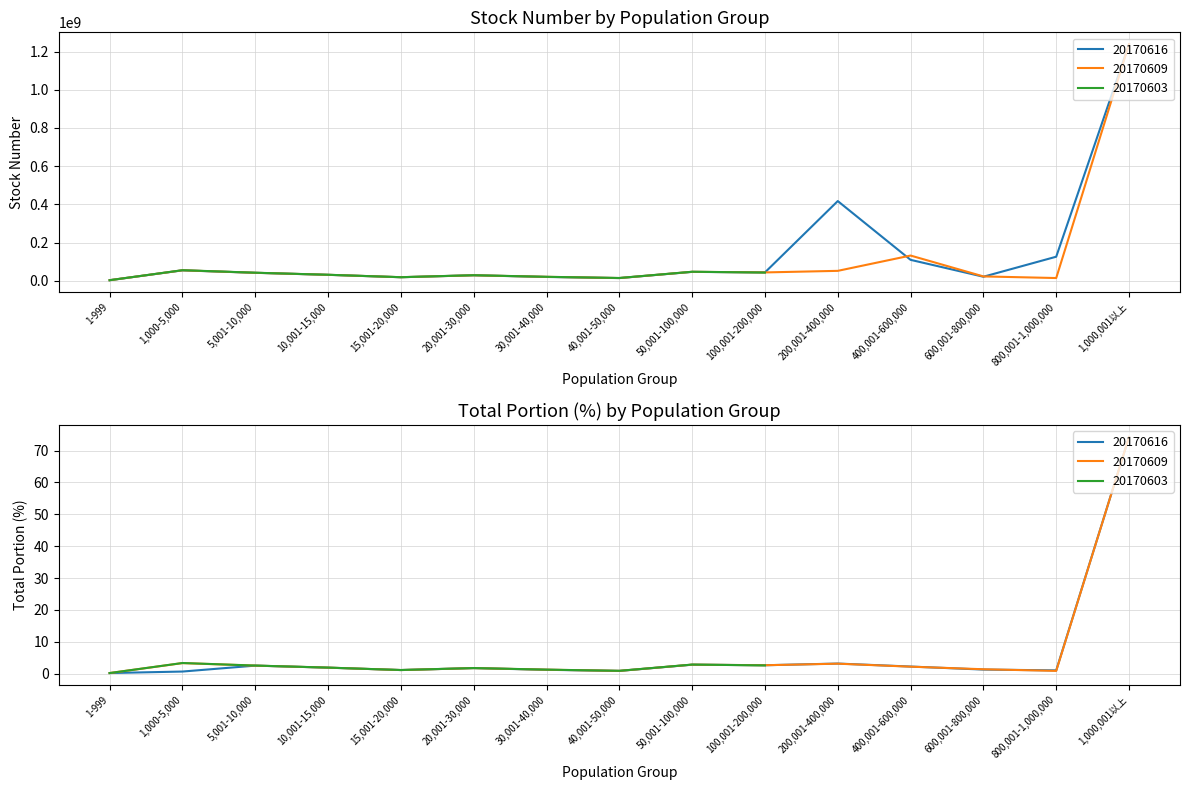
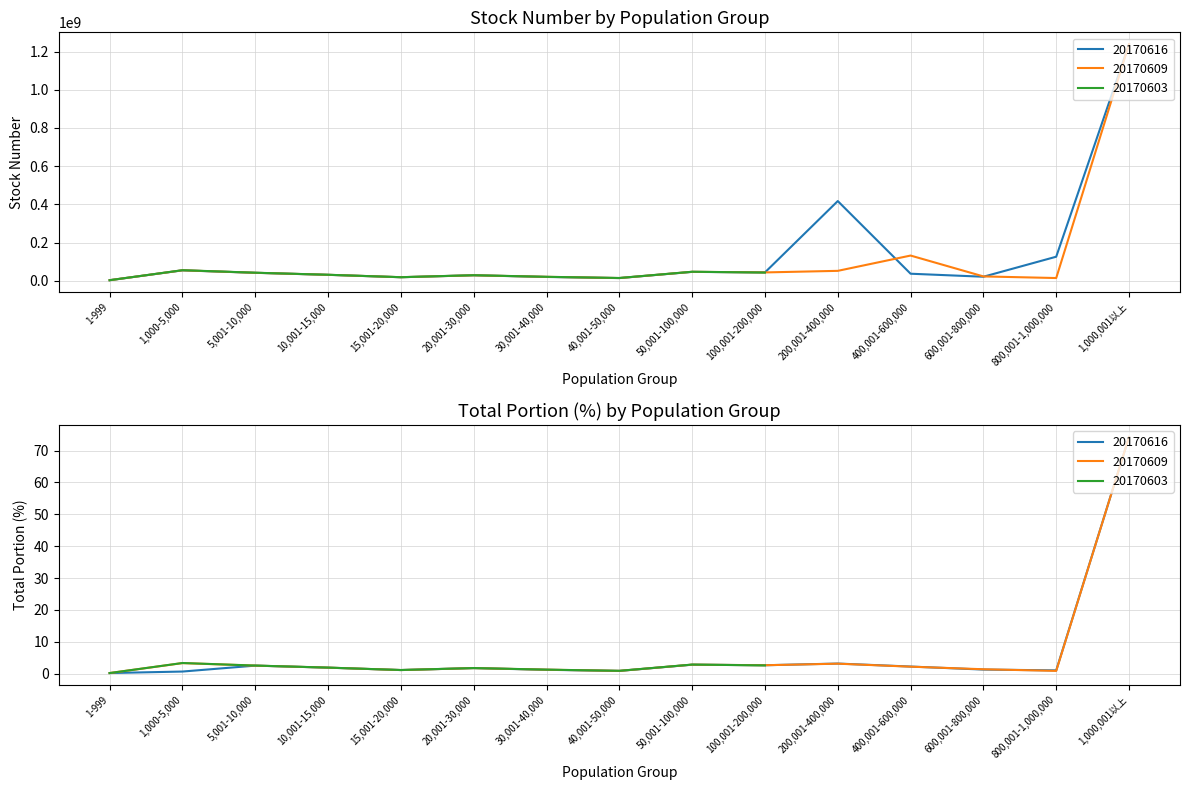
Stock Number by Population Group, 20170616, 400,001-600,000: 110000000 -> 40000000
